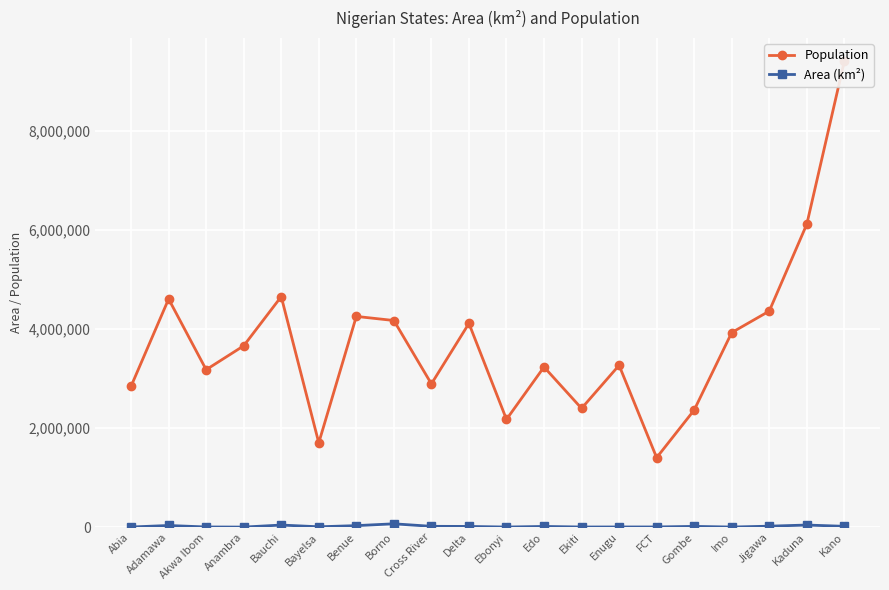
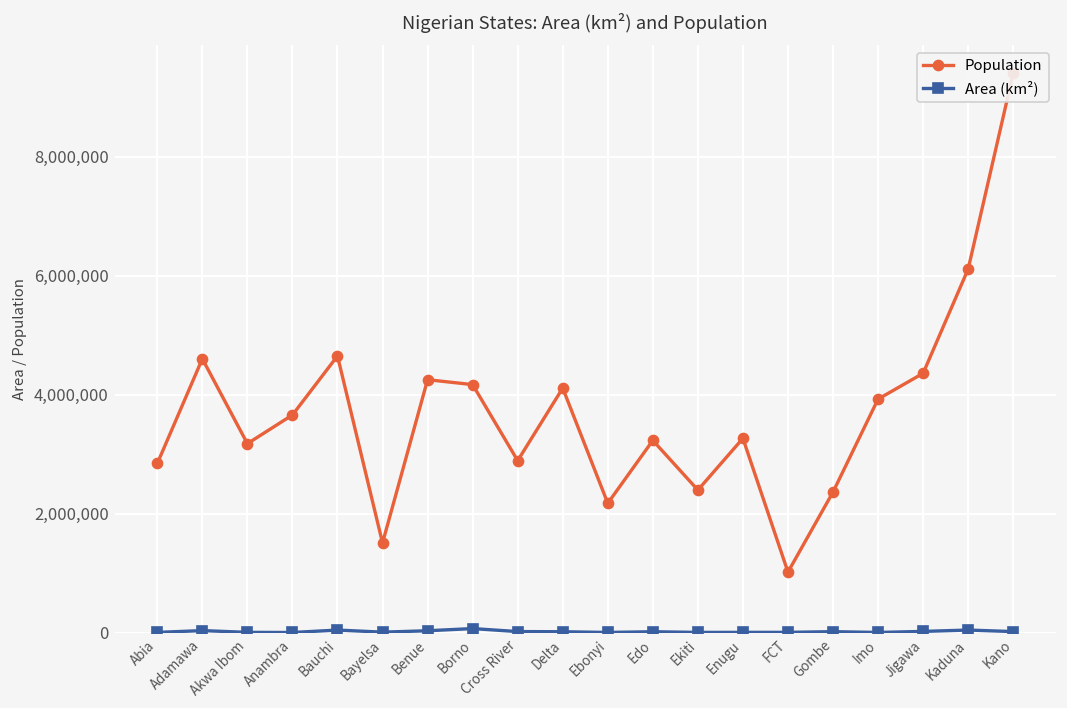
Population, Bayelsa: 1,700,000 -> 1,500,000
Population, FCT: 1,400,000 -> 1,000,000
